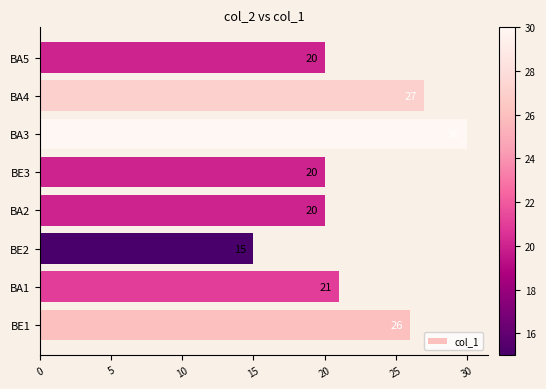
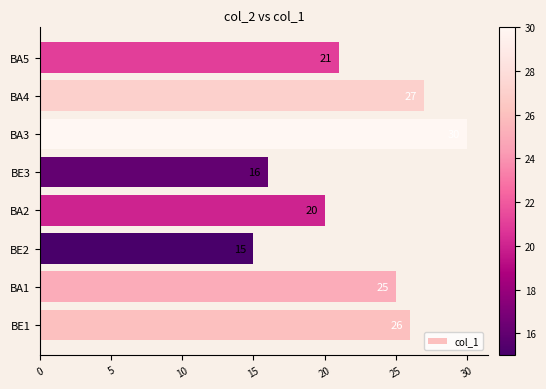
BA5: 20 -> 21
BE3: 20 -> 16
BA1: 21 -> 25
